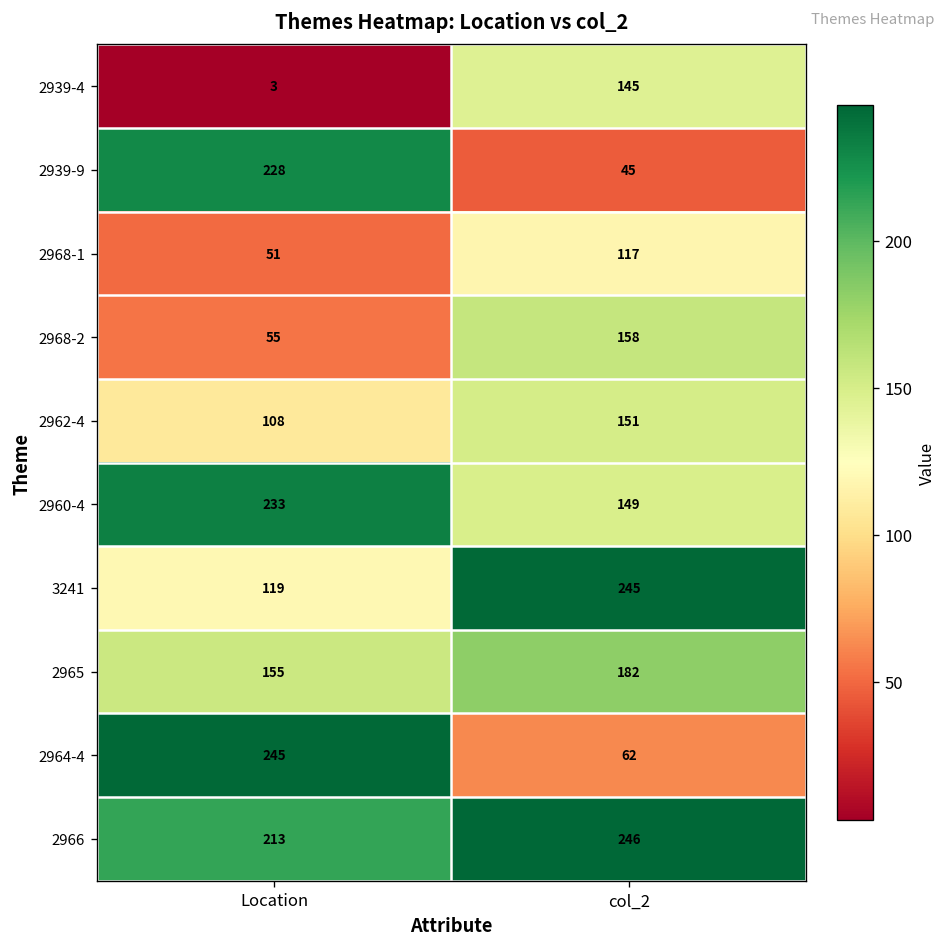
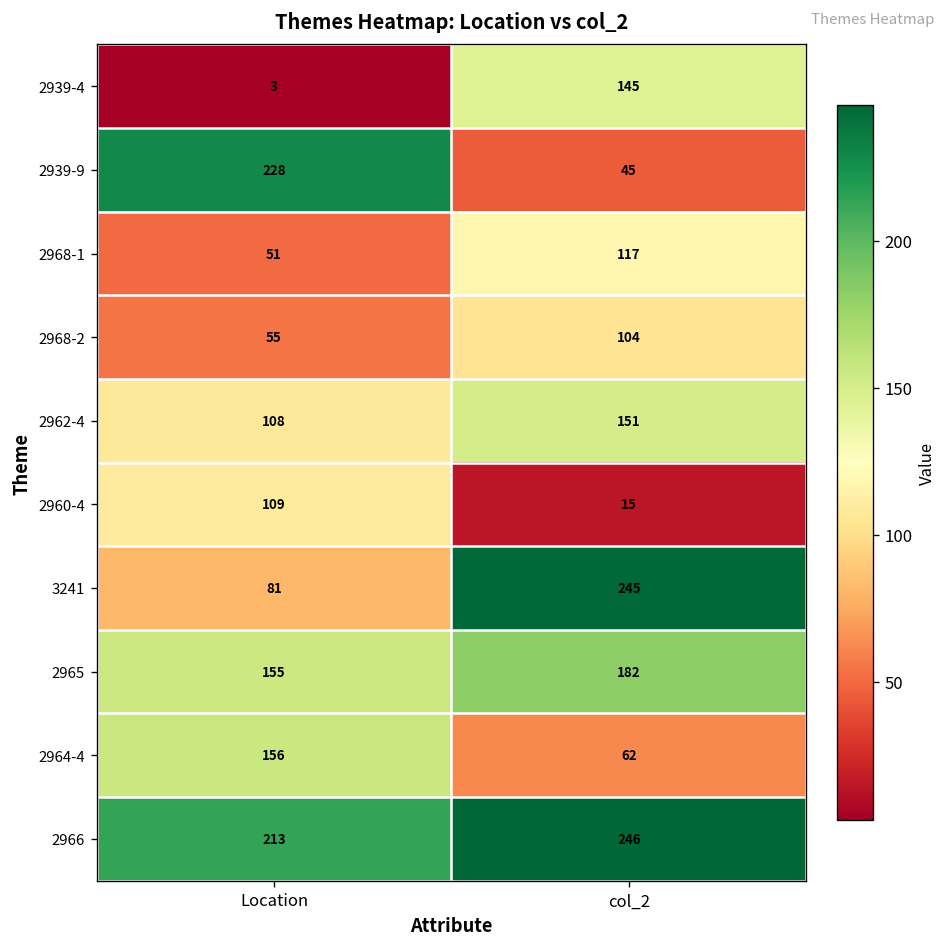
2968-2, col_2: 158 -> 104
2960-4, Location: 233 -> 109
2960-4, col_2: 149 -> 15
3241, Location: 119 -> 81
2964-4, Location: 245 -> 156
